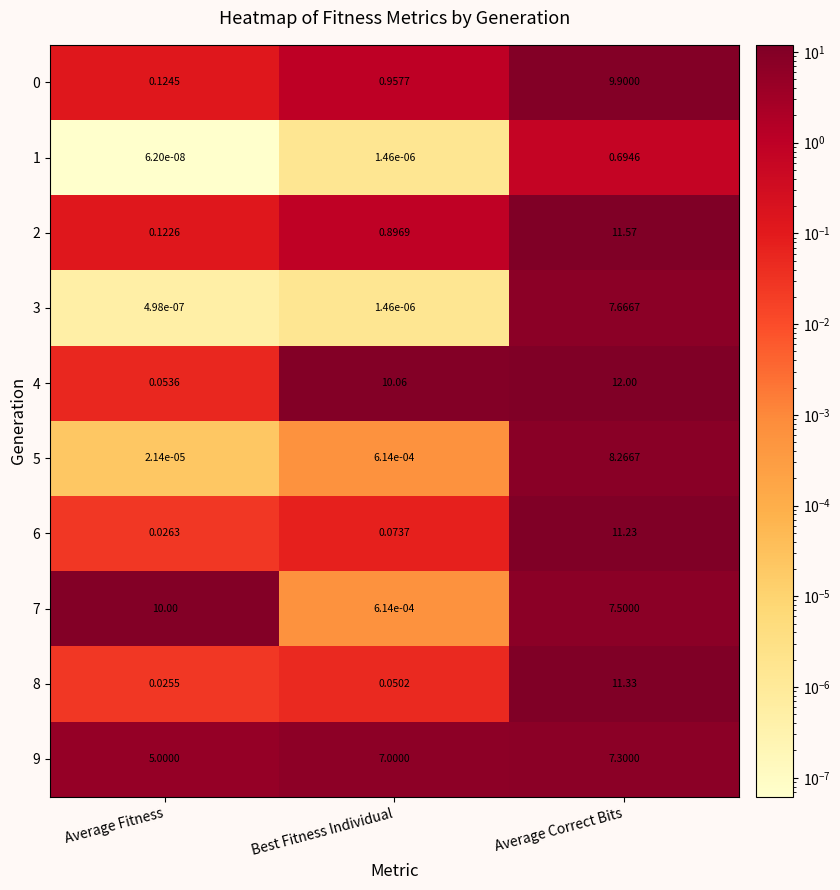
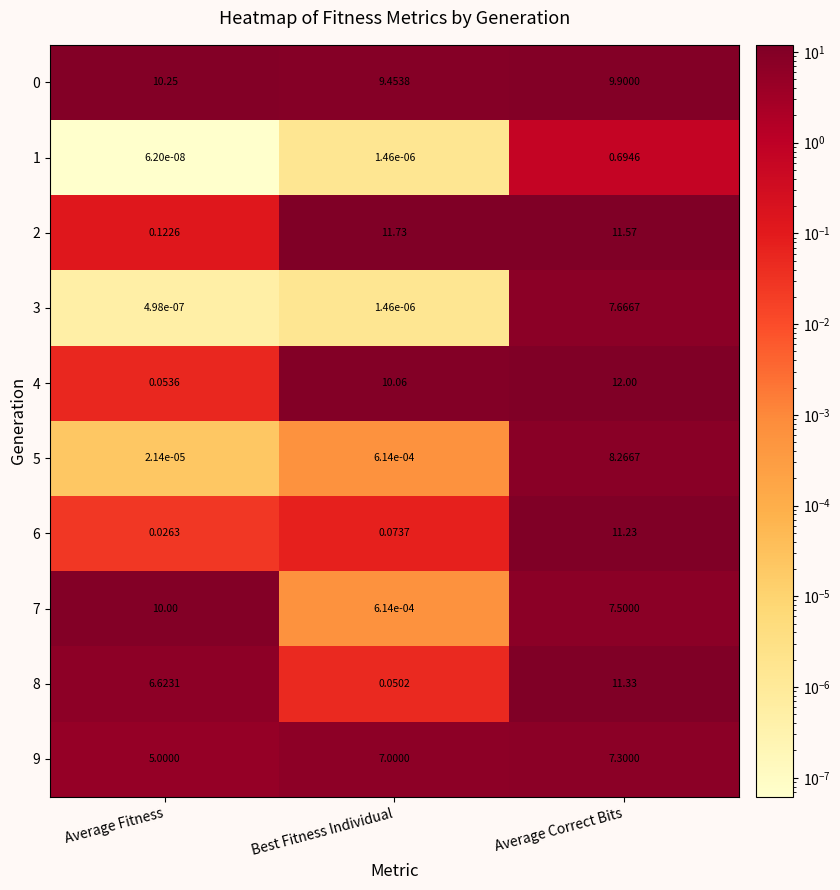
0, Average Fitness: 0.1245 -> 10.25
0, Best Fitness Individual: 0.9577 -> 9.4538
2, Best Fitness Individual: 0.8969 -> 11.73
8, Average Fitness: 0.0255 -> 6.6231
